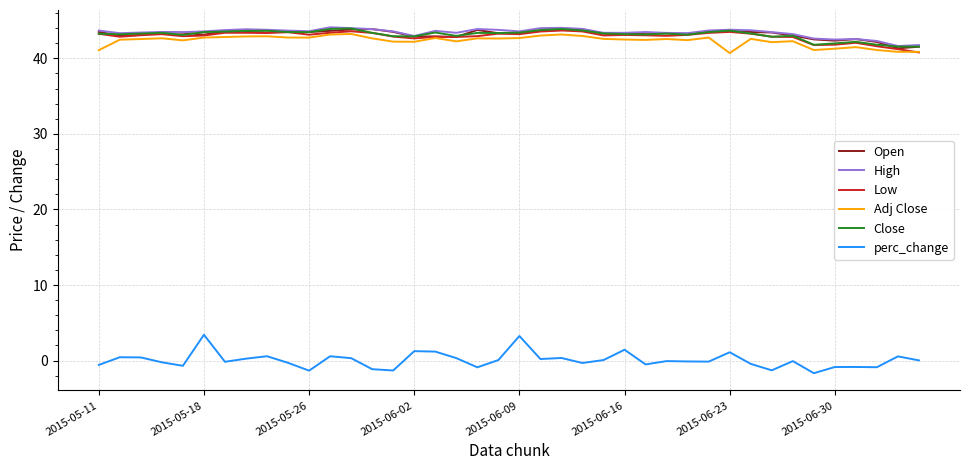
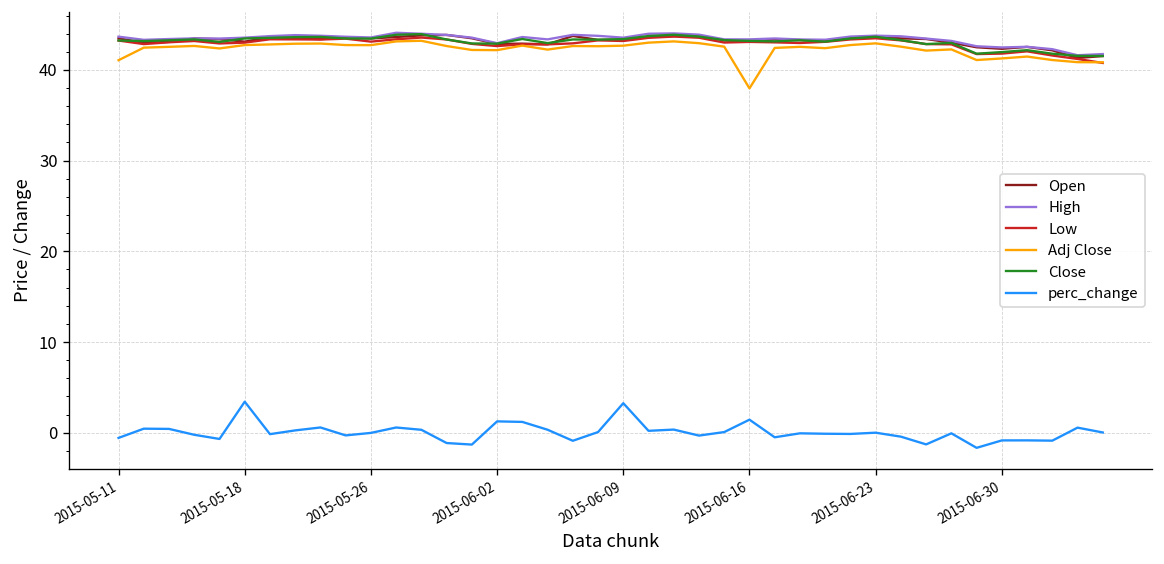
perc_change, 2015-05-26: -1 -> 0
Adj Close, 2015-06-16: 42 -> 38
Adj Close, 2015-06-23: 41 -> 43
perc_change, 2015-06-23: 1 -> 0
